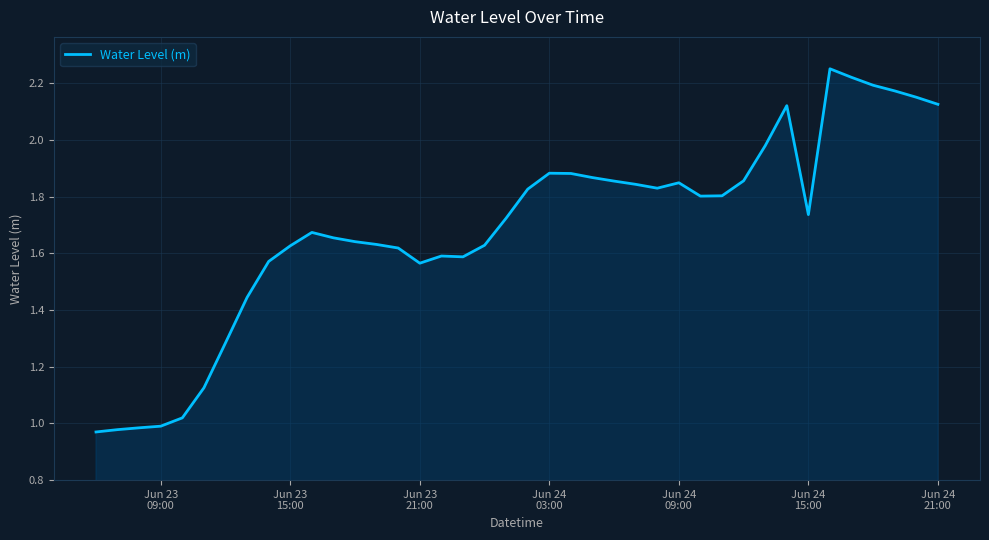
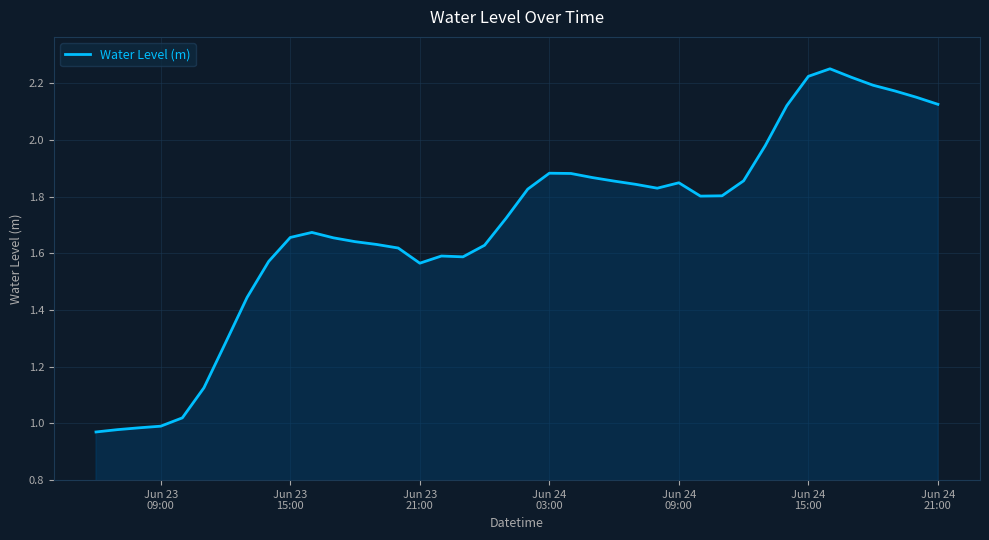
Jun 23 15:00: 1.63 -> 1.66
Jun 24 15:00: 1.74 -> 2.22
